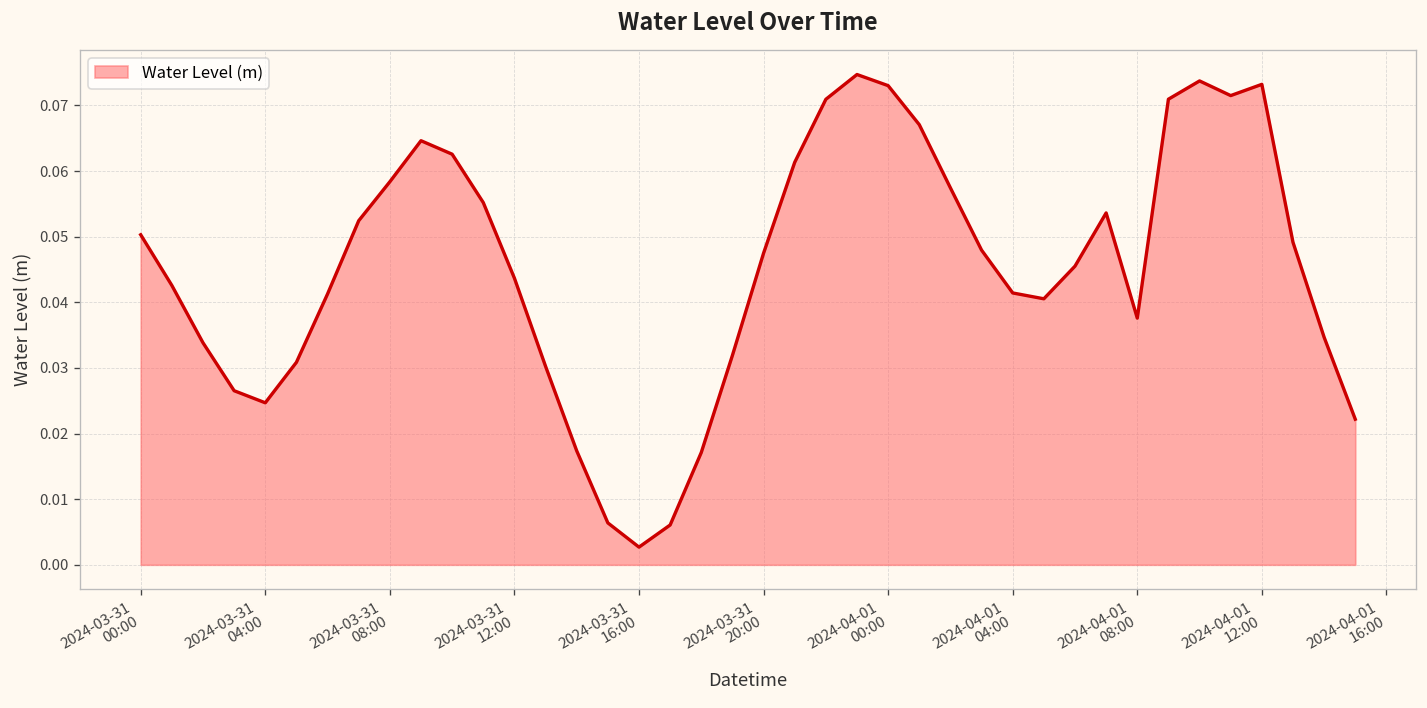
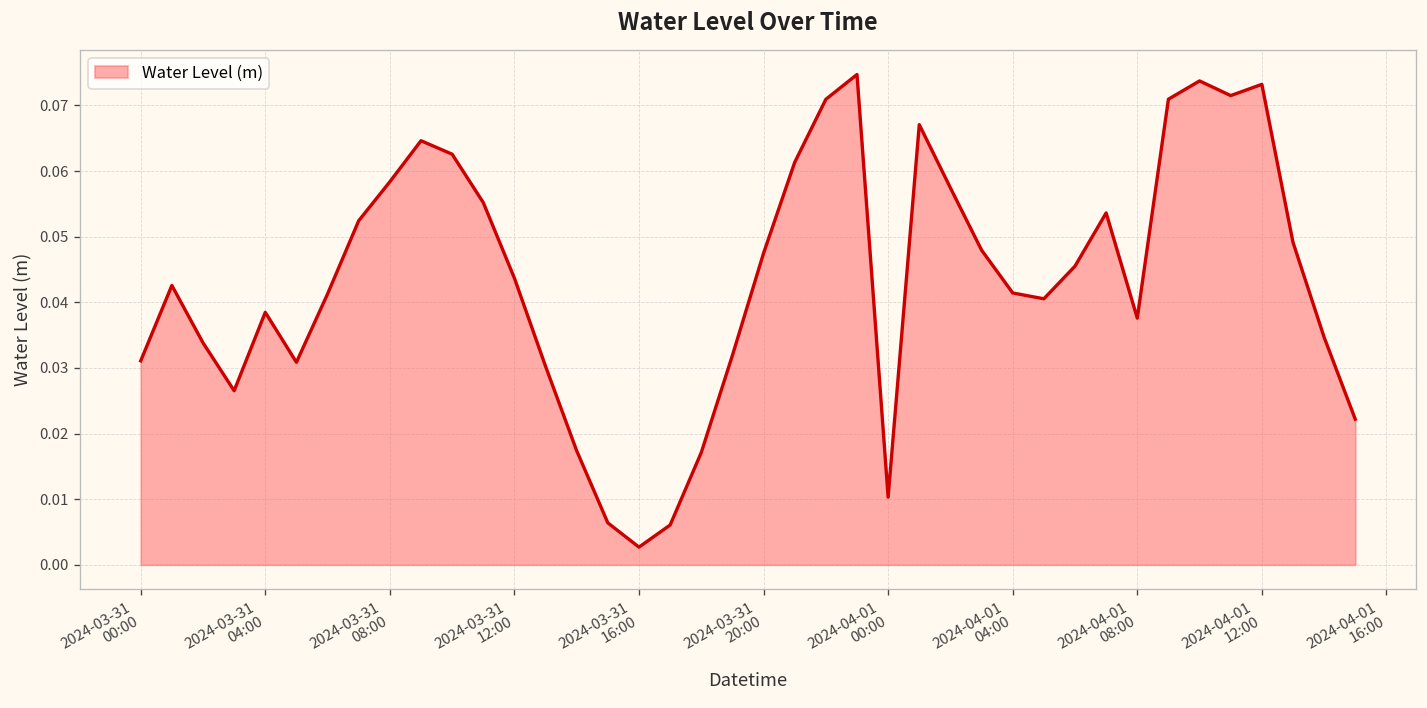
2024-03-31 00:00: 0.050 -> 0.031
2024-03-31 04:00: 0.025 -> 0.038
2024-04-01 00:00: 0.073 -> 0.010
